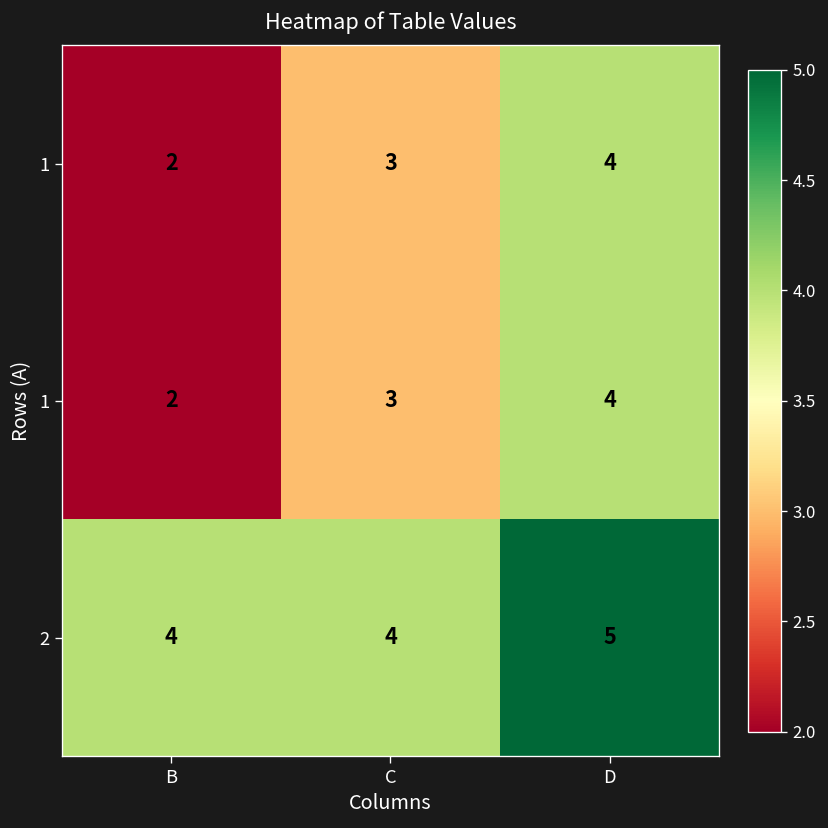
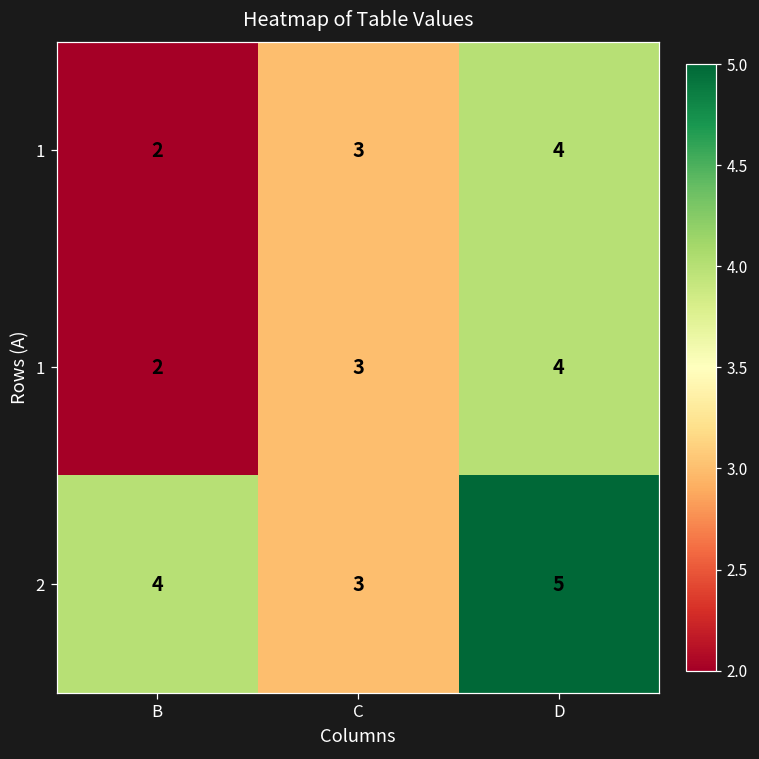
2, C: 4 -> 3
